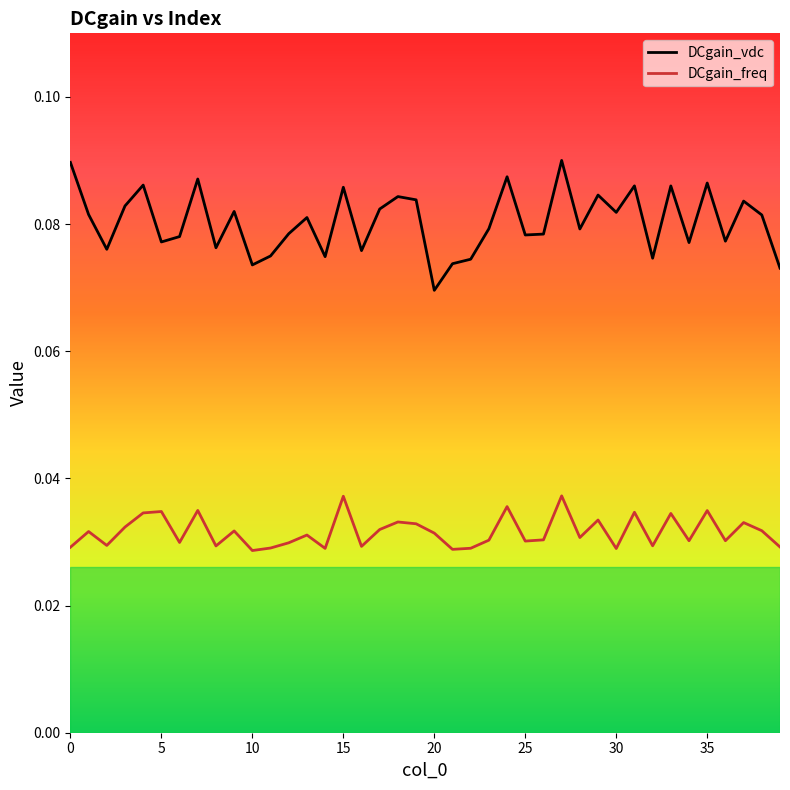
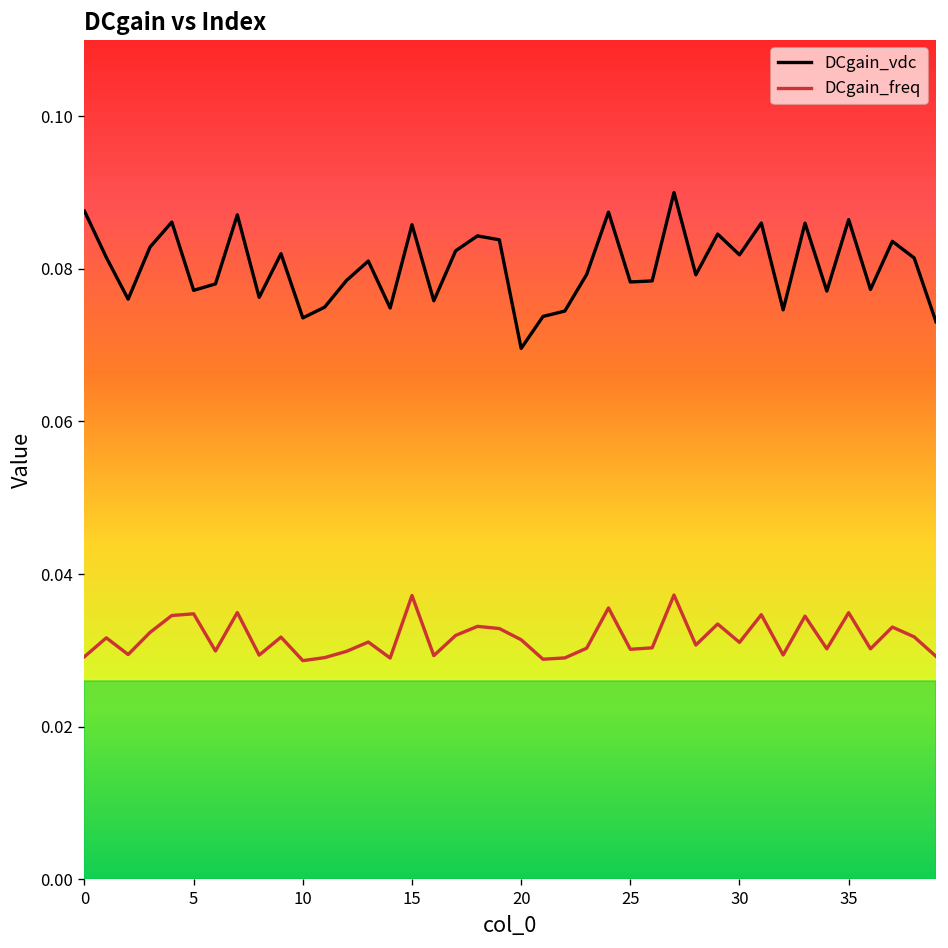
DCgain_vdc, 0: 0.090 -> 0.088
DCgain_freq, 30: 0.029 -> 0.031
